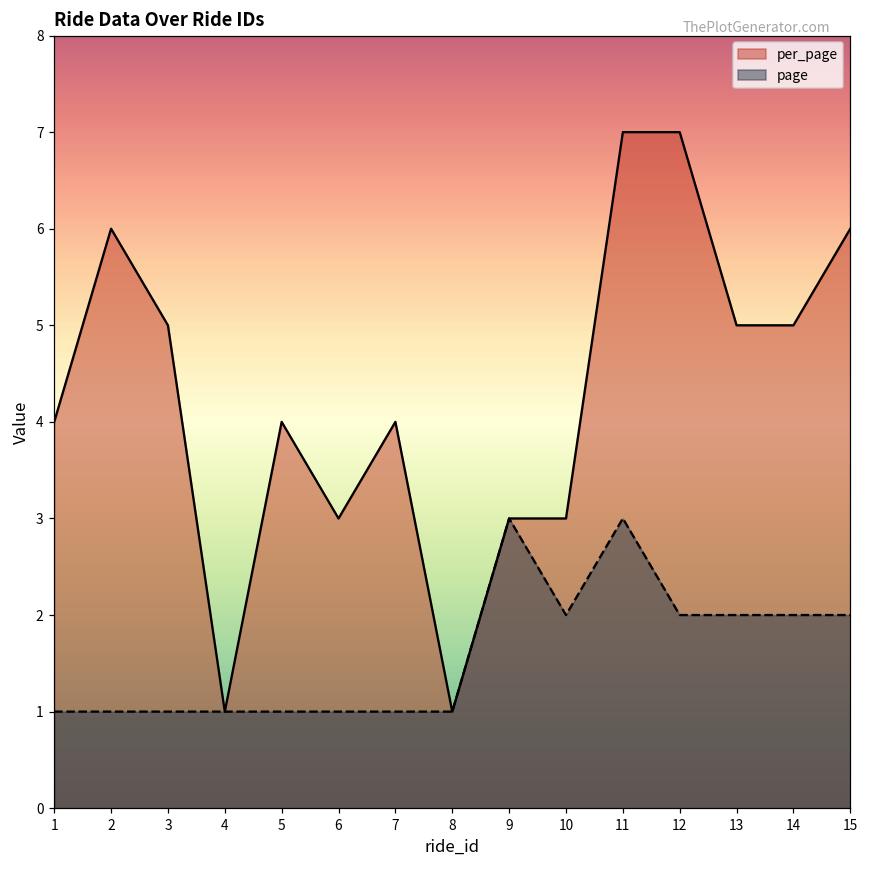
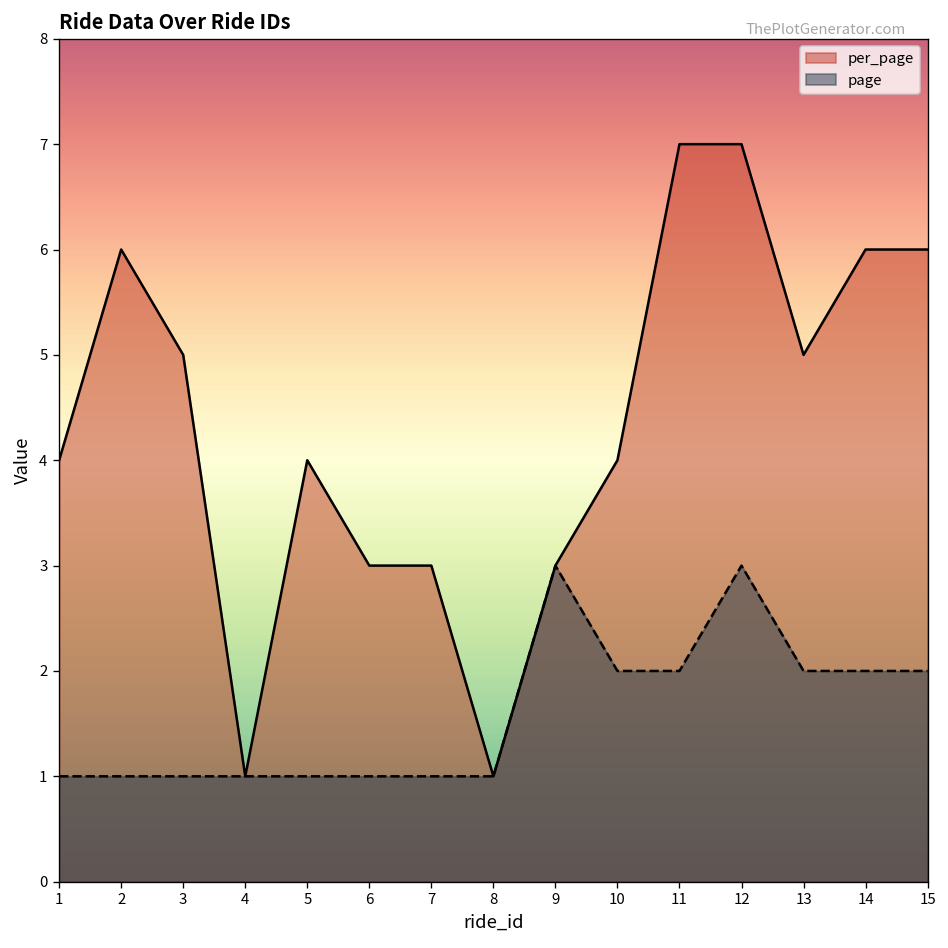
per_page, 7: 4 -> 3
per_page, 10: 3 -> 4
page, 11: 3 -> 2
page, 12: 2 -> 3
per_page, 14: 5 -> 6
